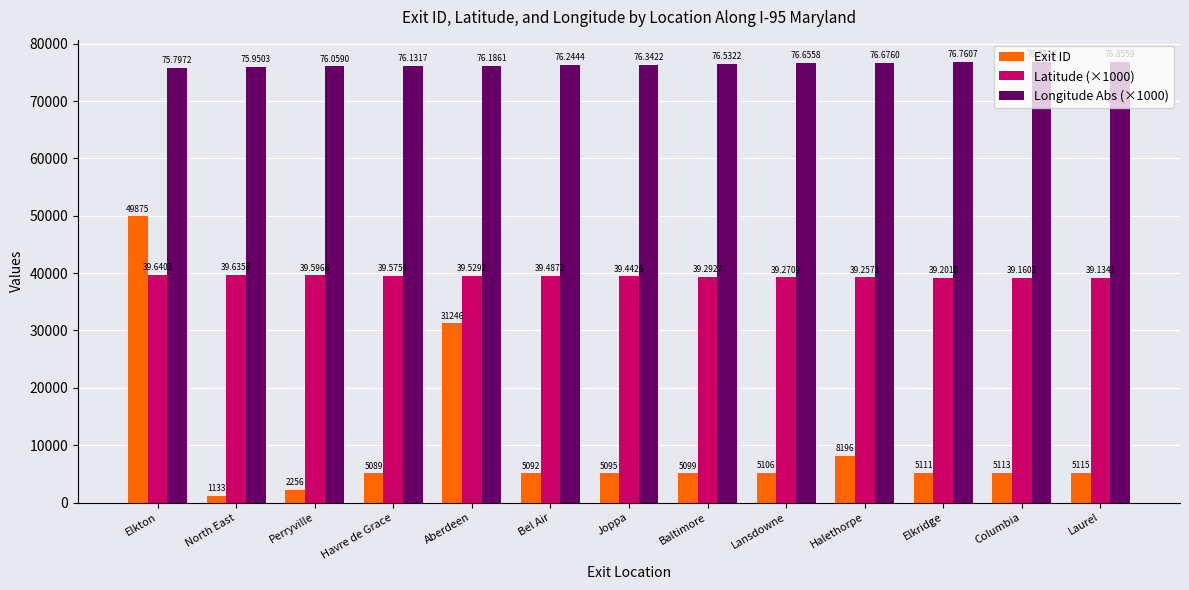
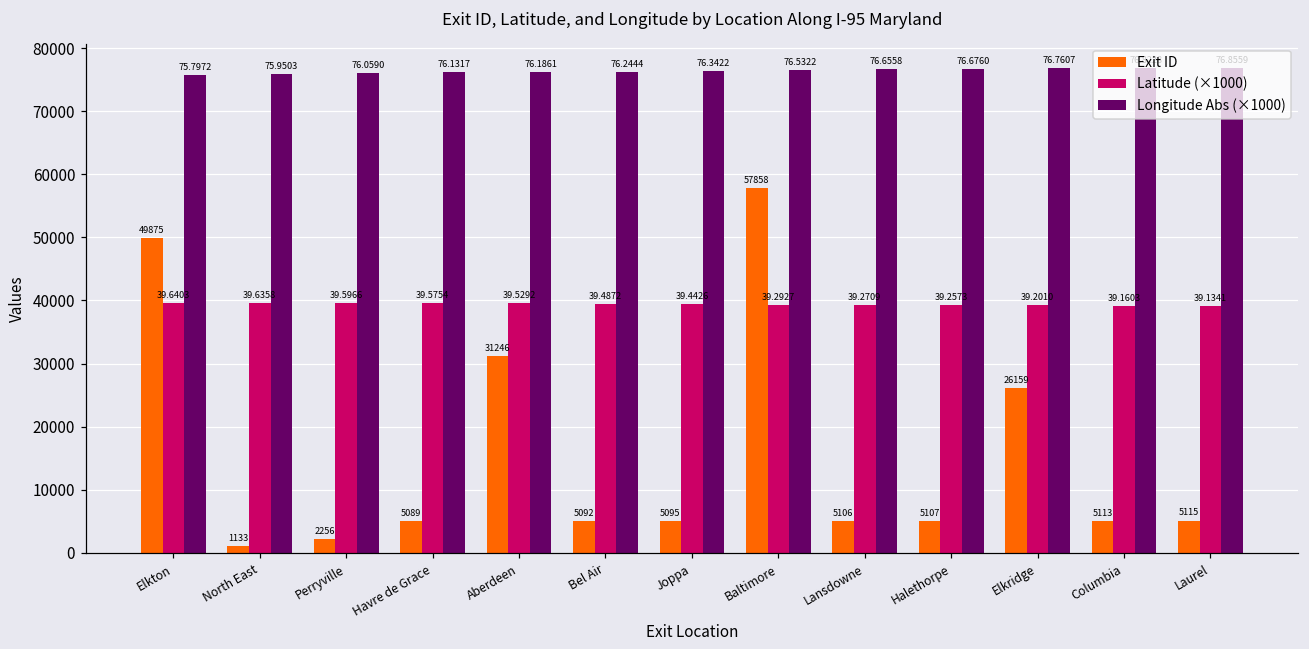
Exit ID, Baltimore: 5099 -> 57858
Exit ID, Halethorpe: 8196 -> 5107
Exit ID, Elkridge: 5111 -> 26159
